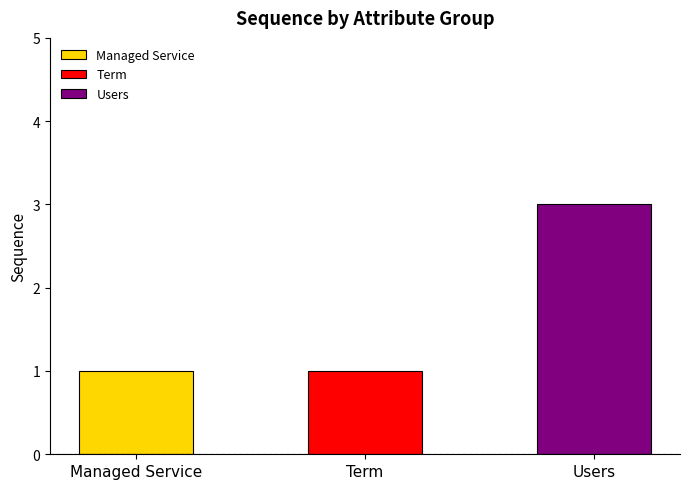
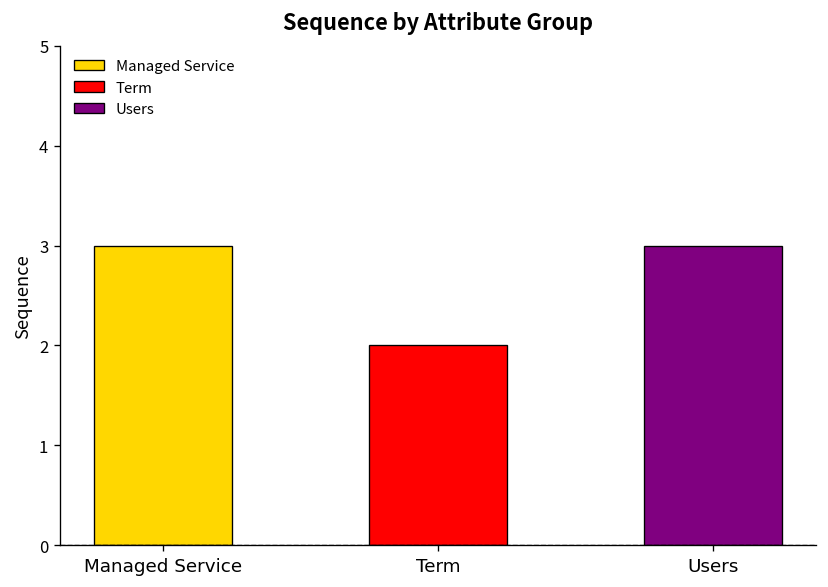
Managed Service: 1 -> 3
Term: 1 -> 2
